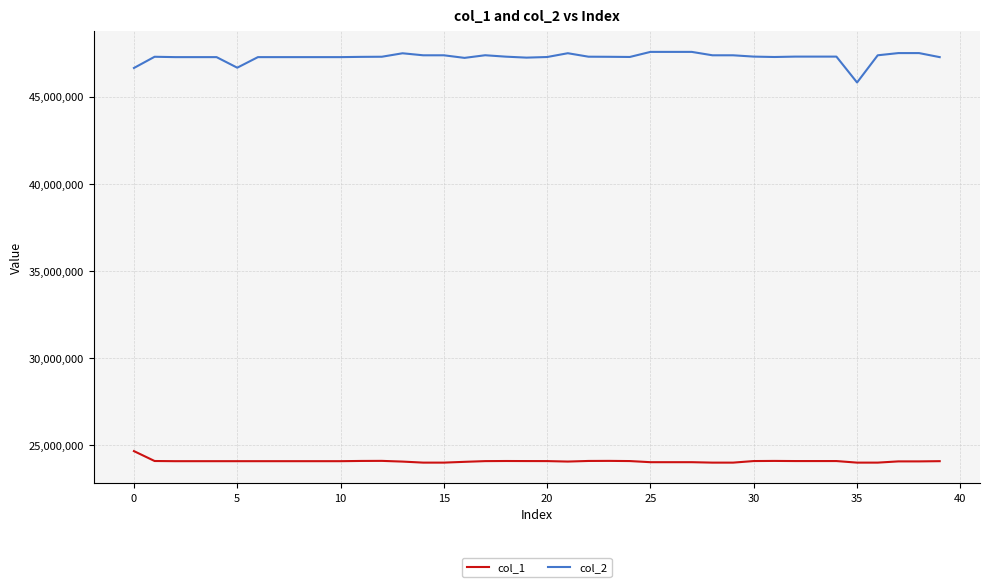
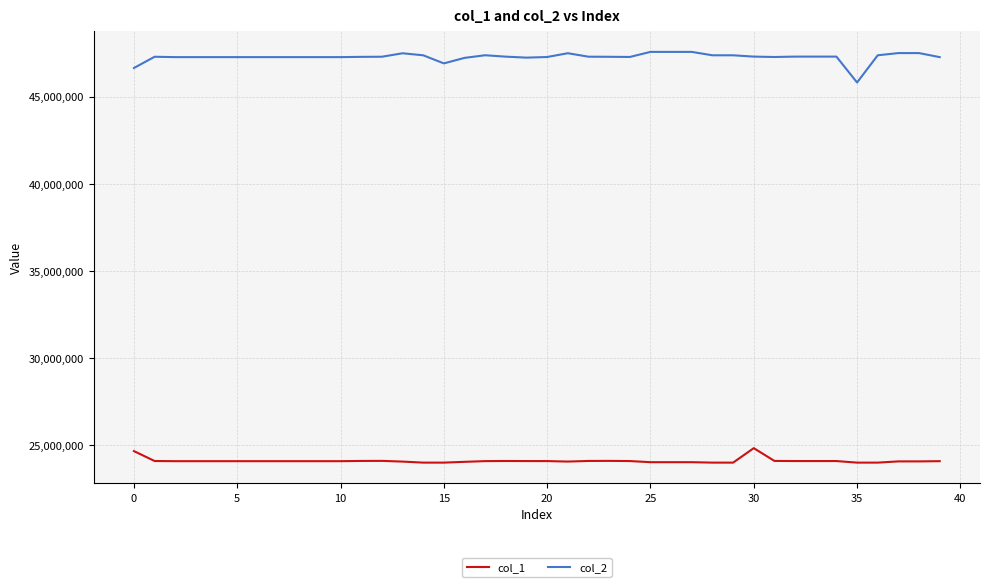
col_2, 5: 46,700,000 -> 47,300,000
col_2, 15: 47,400,000 -> 46,900,000
col_1, 30: 24,100,000 -> 24,800,000
